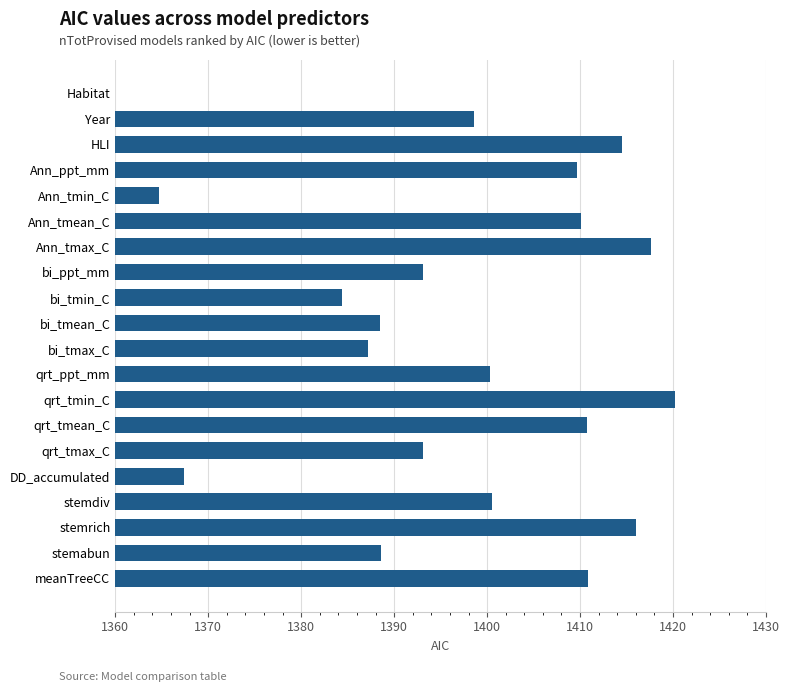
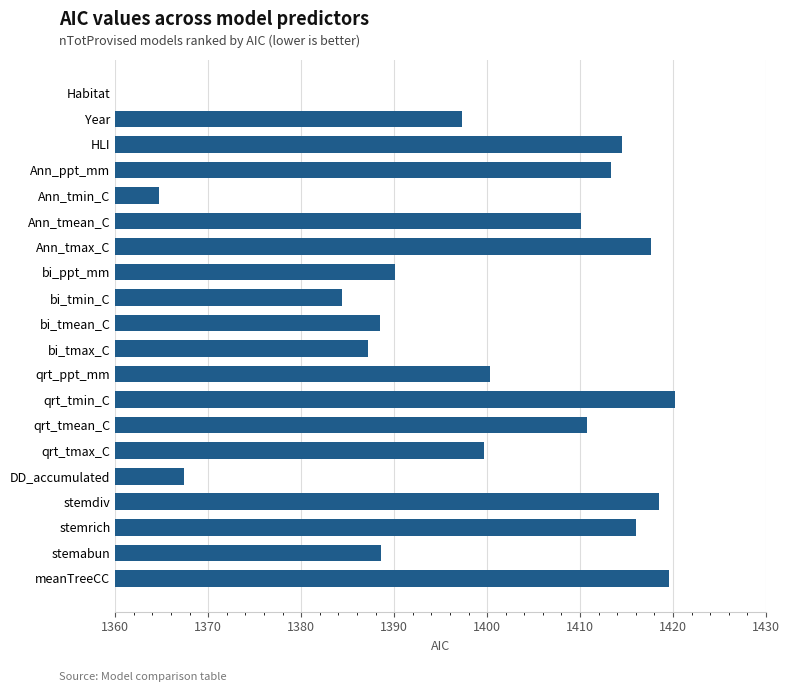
Year: 1399 -> 1397
Ann_ppt_mm: 1410 -> 1413
bi_ppt_mm: 1393 -> 1390
qrt_tmax_C: 1393 -> 1400
stemdiv: 1401 -> 1418
meanTreeCC: 1411 -> 1420
